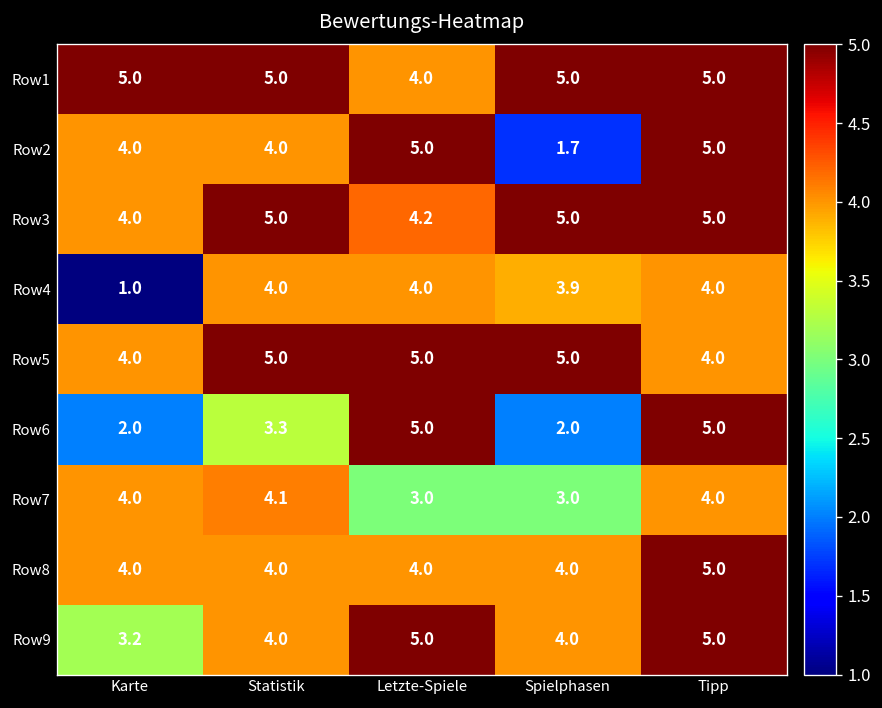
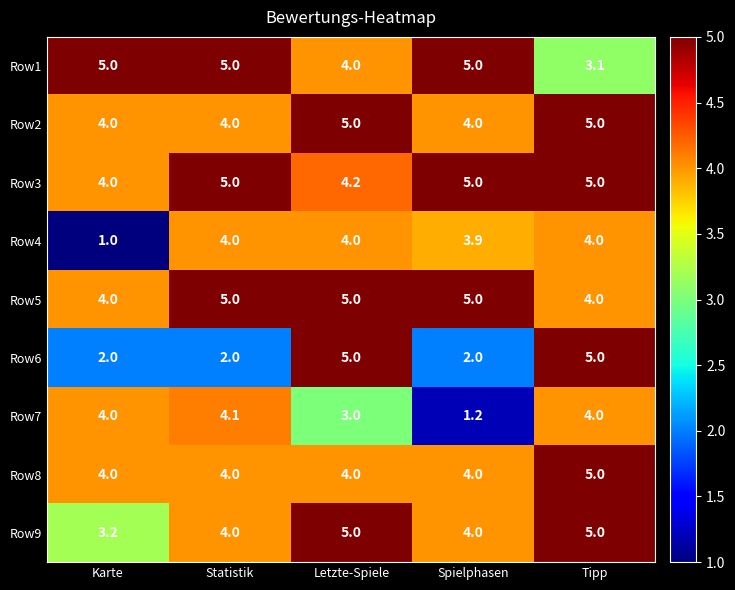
Row1, Tipp: 5.0 -> 3.1
Row2, Spielphasen: 1.7 -> 4.0
Row6, Statistik: 3.3 -> 2.0
Row7, Spielphasen: 3.0 -> 1.2
